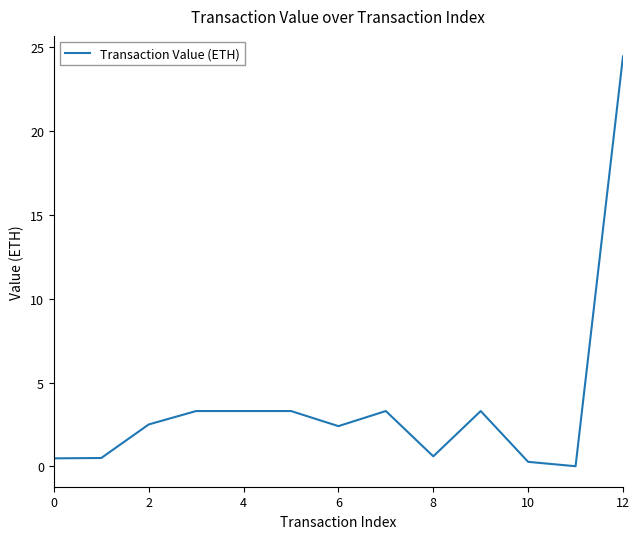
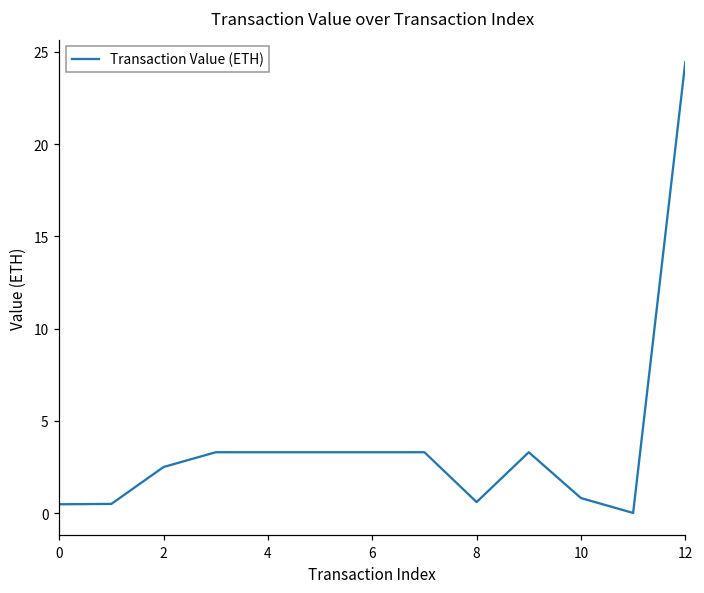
6: 2.4 -> 3.3
10: 0.3 -> 0.8
